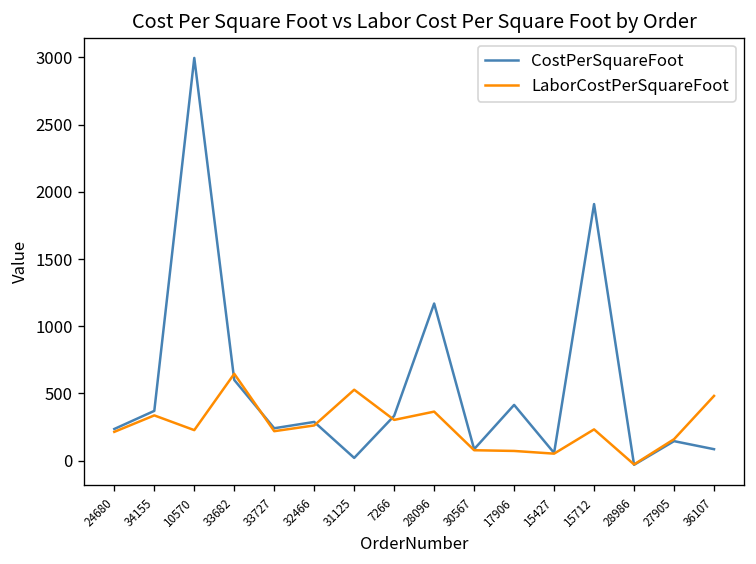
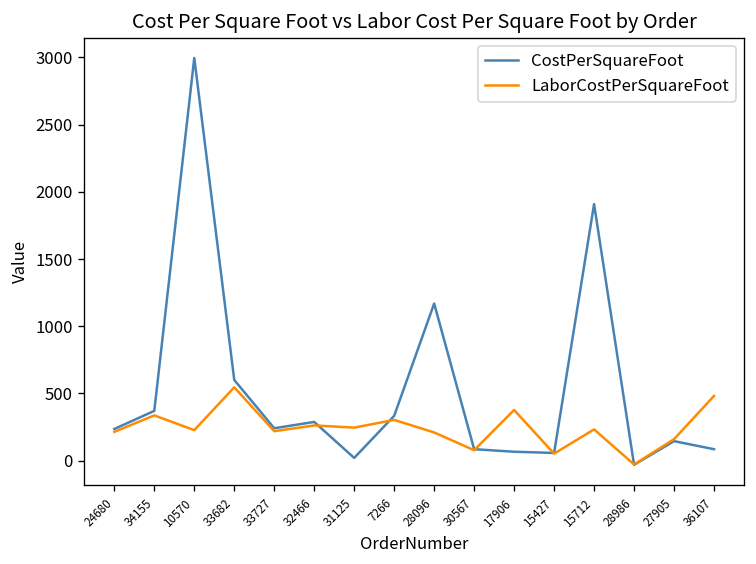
LaborCostPerSquareFoot, 33682: 650 -> 550
LaborCostPerSquareFoot, 31125: 530 -> 250
LaborCostPerSquareFoot, 28096: 360 -> 210
CostPerSquareFoot, 17906: 410 -> 70
LaborCostPerSquareFoot, 17906: 70 -> 380
